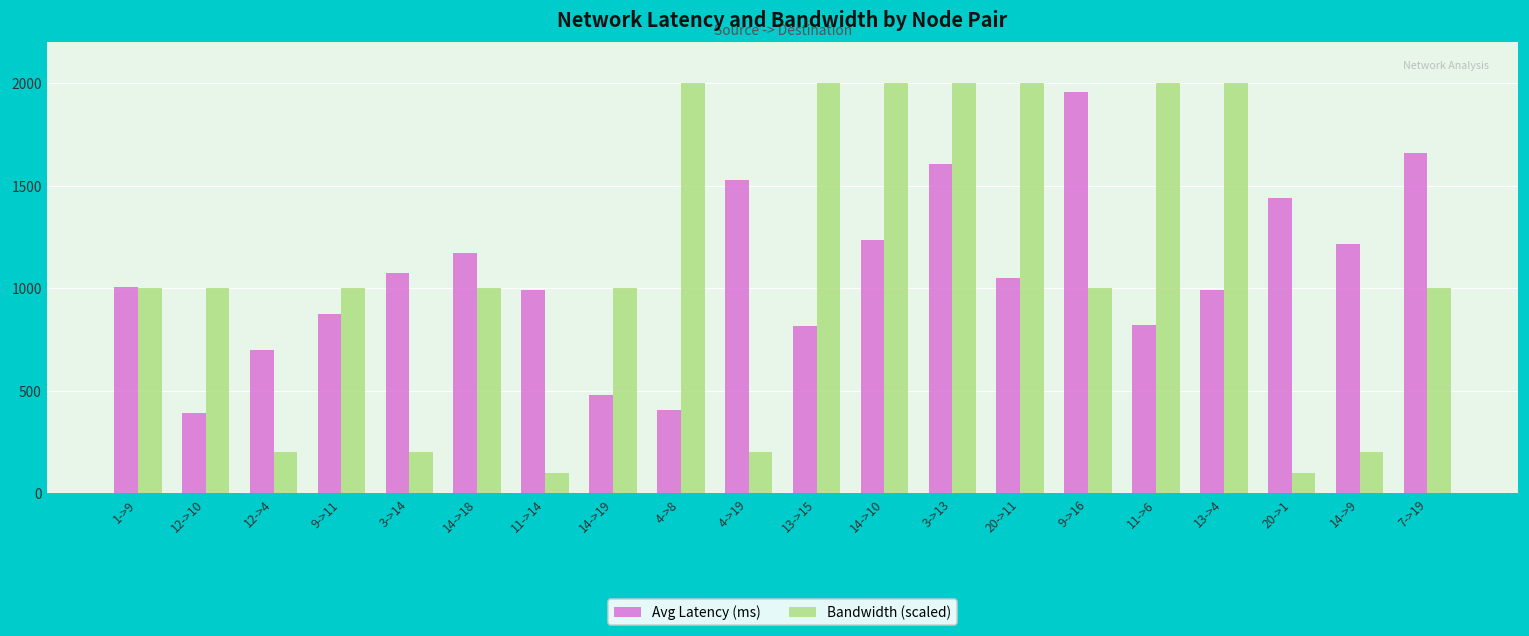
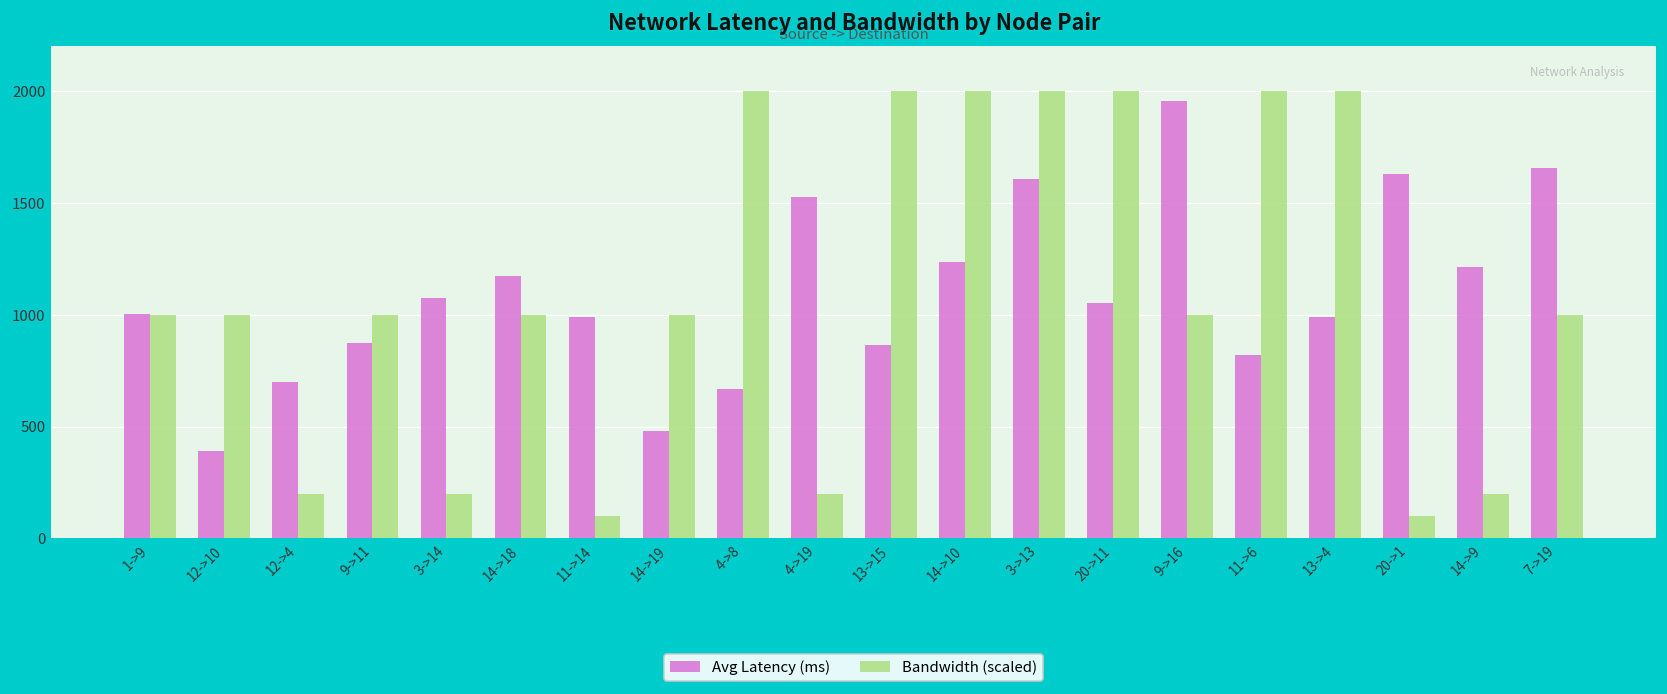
Avg Latency (ms), 4->8: 410 -> 670
Avg Latency (ms), 13->15: 810 -> 870
Avg Latency (ms), 20->1: 1440 -> 1630
